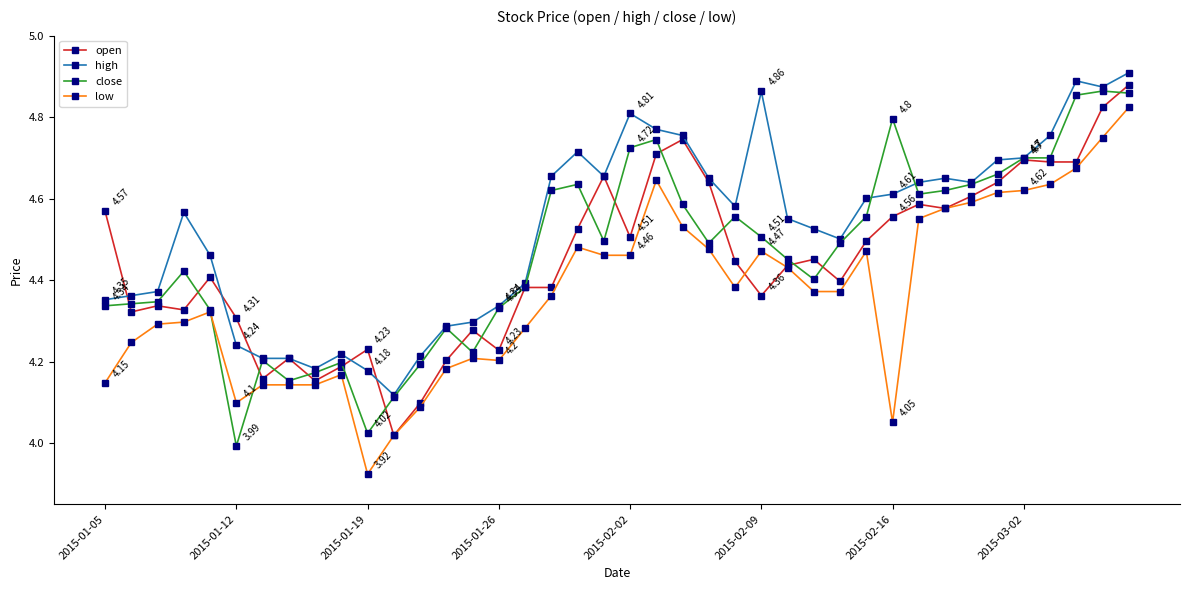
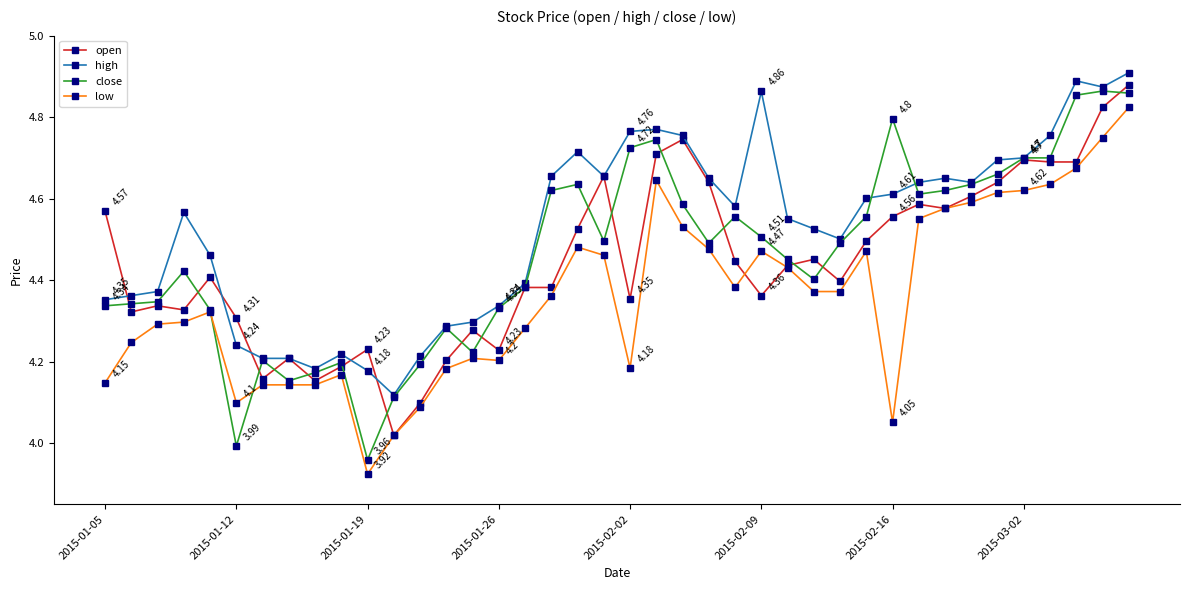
close, 2015-01-19: 4.02 -> 3.96
open, 2015-02-02: 4.51 -> 4.35
high, 2015-02-02: 4.81 -> 4.76
low, 2015-02-02: 4.46 -> 4.18
